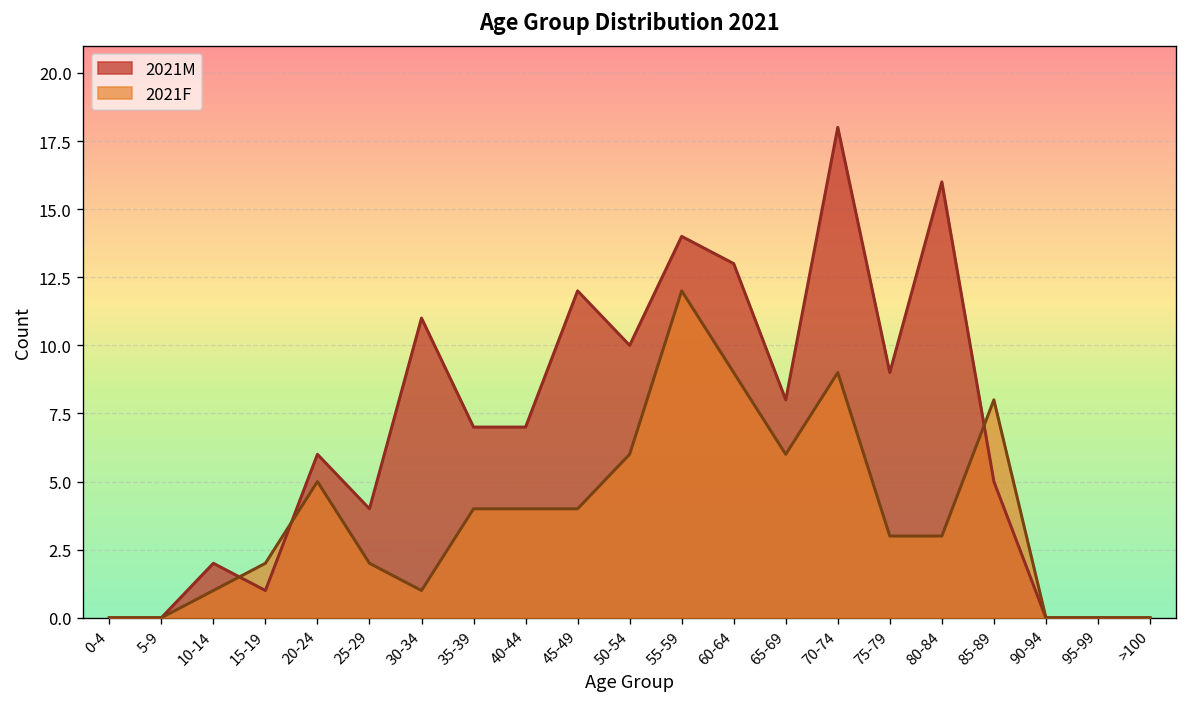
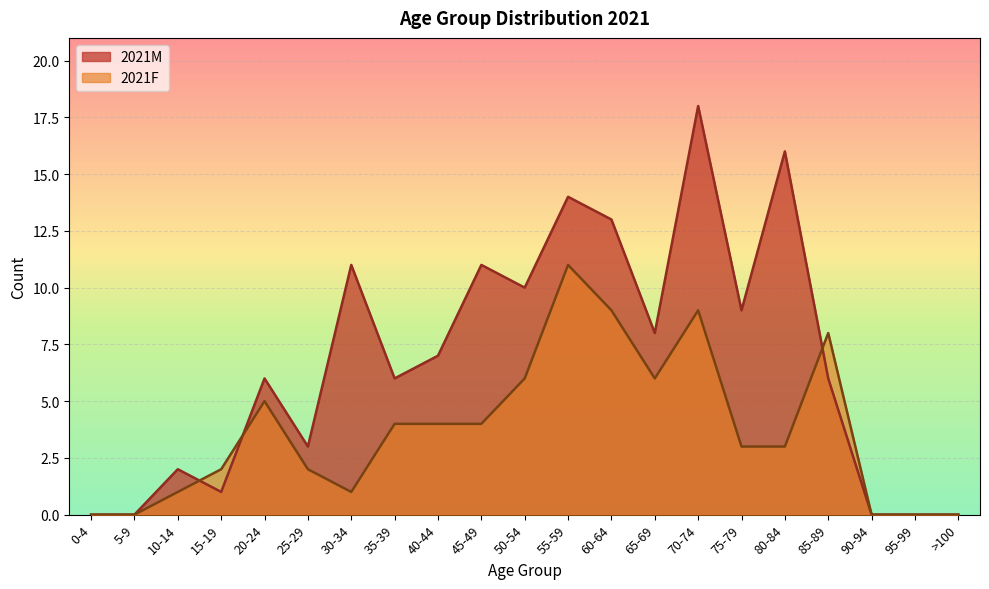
2021M, 25-29: 4 -> 3
2021M, 35-39: 7 -> 6
2021M, 45-49: 12 -> 11
2021F, 55-59: 12 -> 11
2021M, 85-89: 5 -> 6
